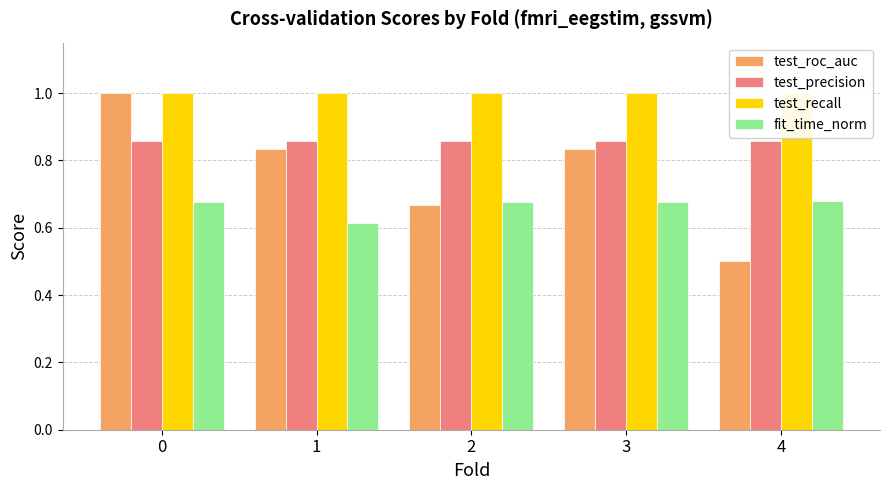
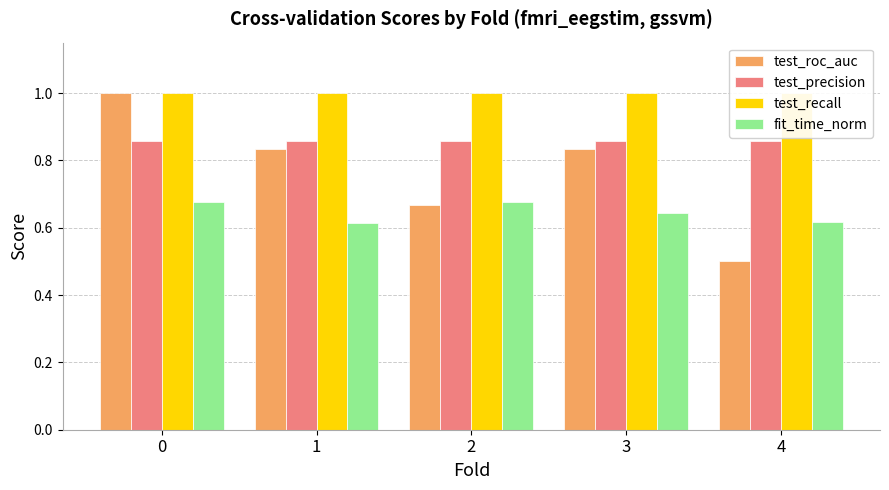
fit_time_norm, 3: 0.68 -> 0.64
fit_time_norm, 4: 0.68 -> 0.62
